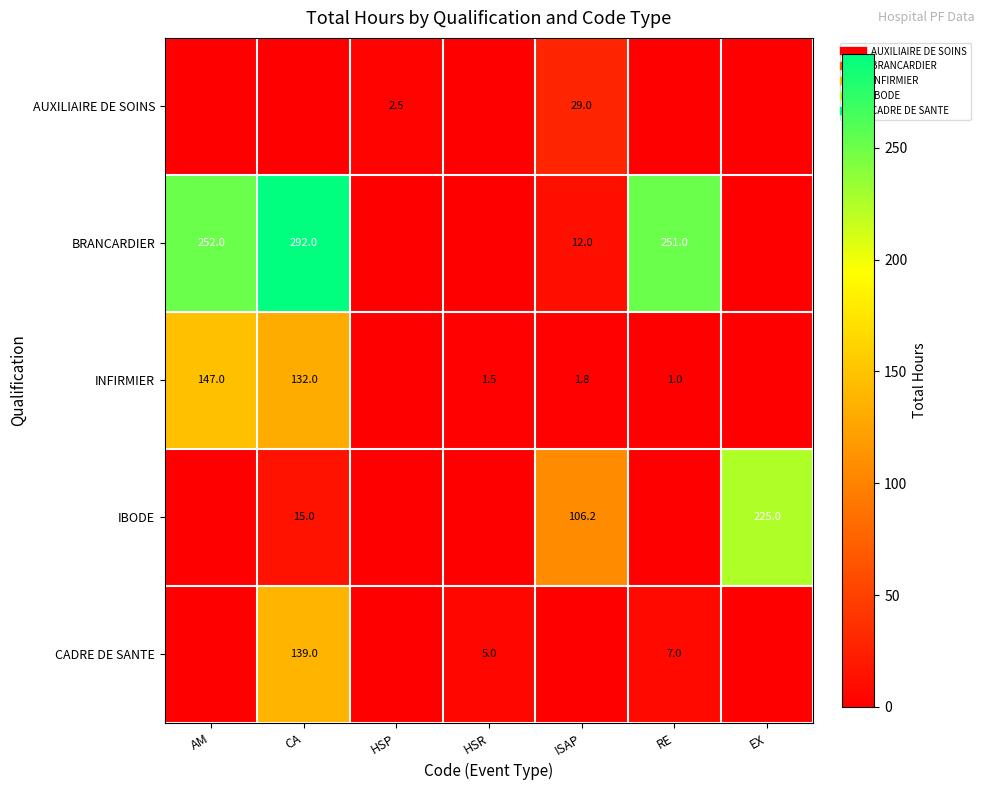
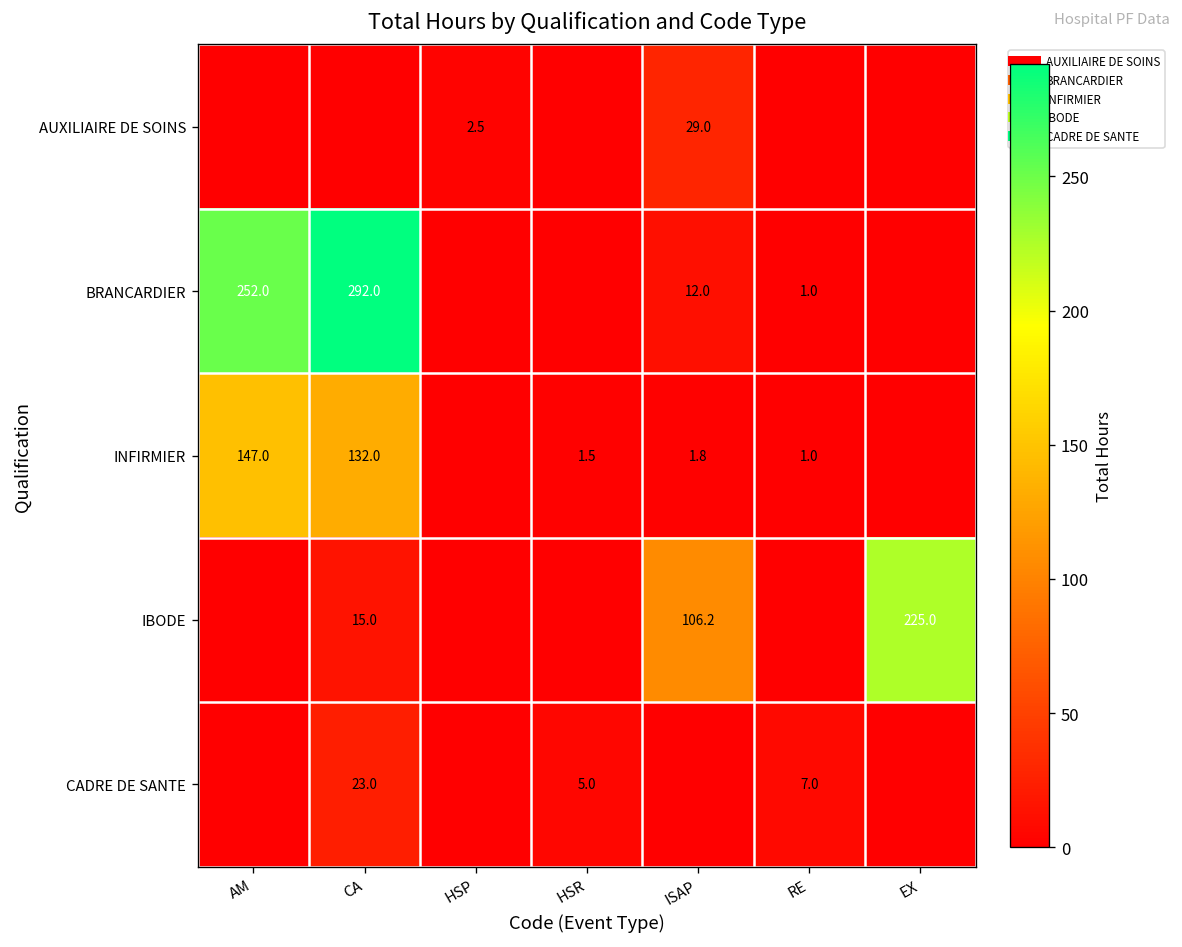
BRANCARDIER, RE: 251.0 -> 1.0
CADRE DE SANTE, CA: 139.0 -> 23.0
